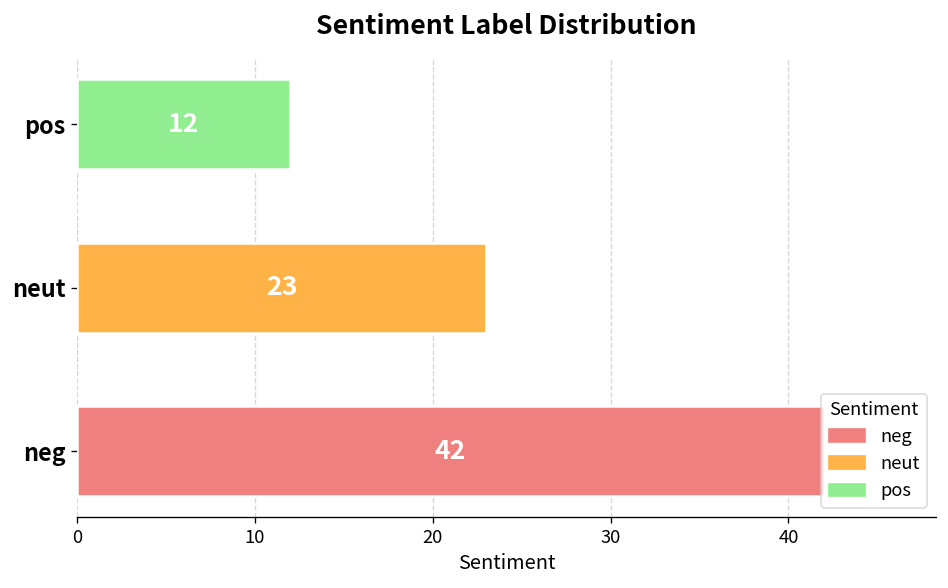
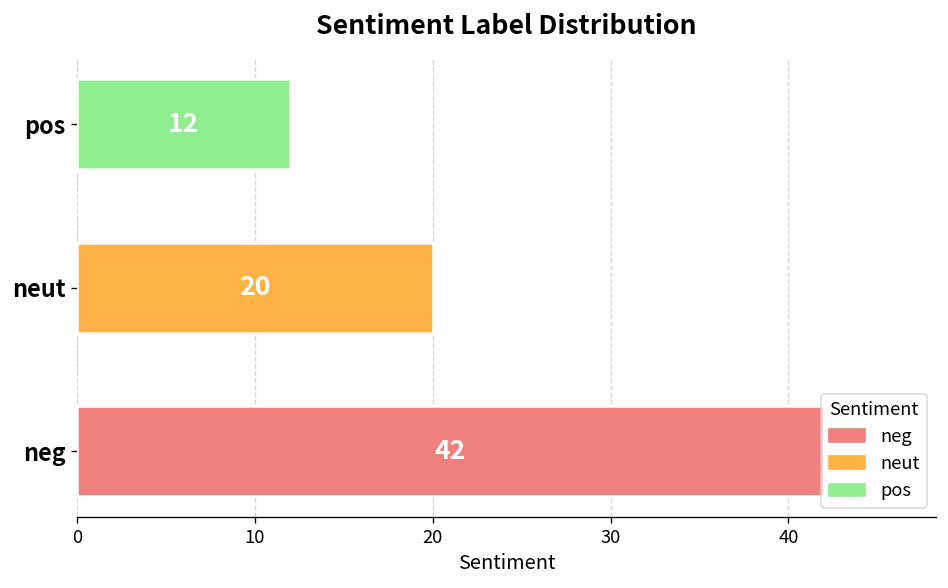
neut: 23 -> 20
